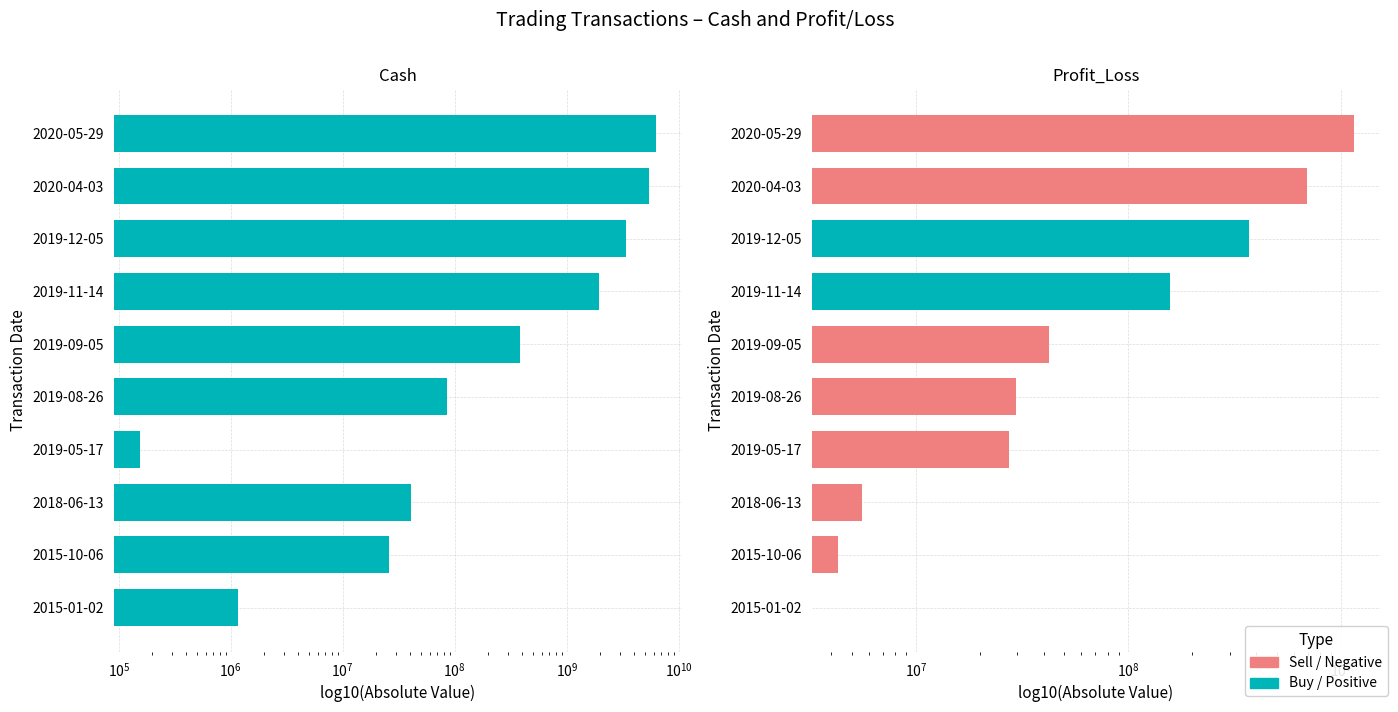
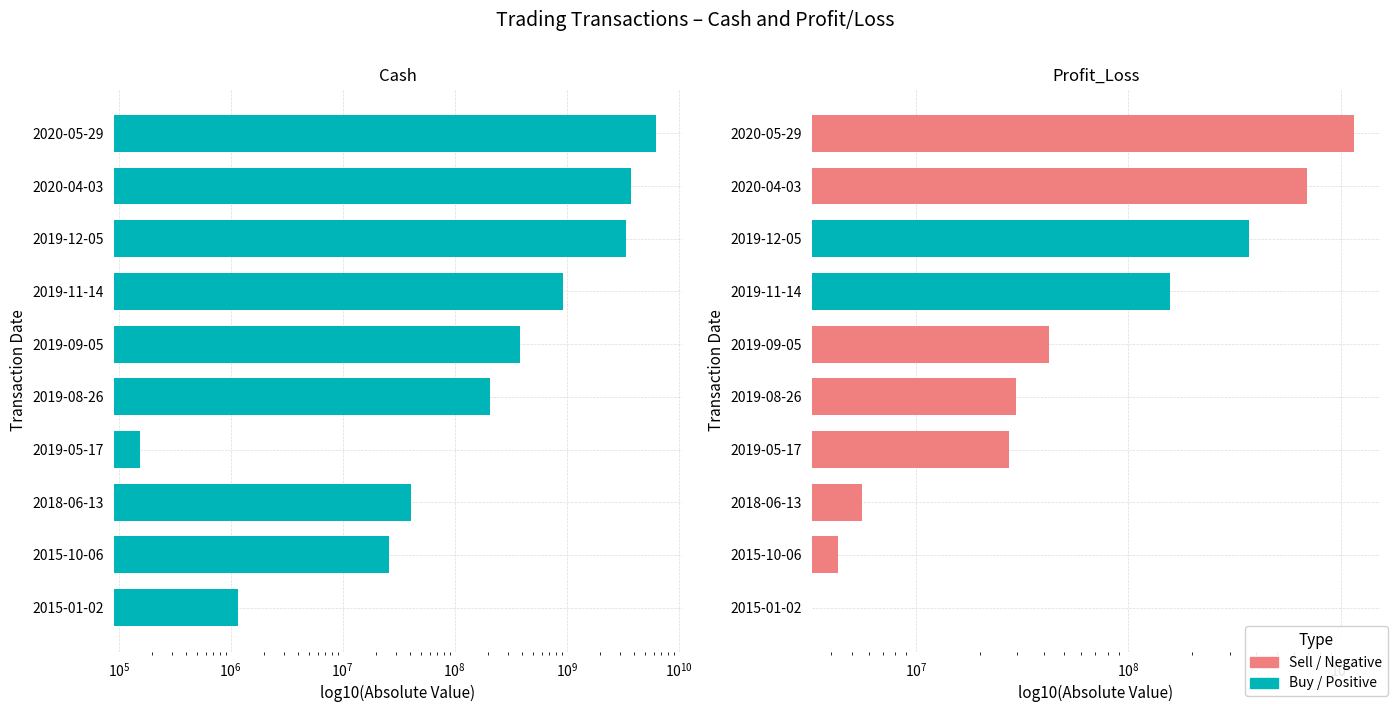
Cash, 2020-04-03: 5000000000 -> 3700000000
Cash, 2019-11-14: 2000000000 -> 900000000
Cash, 2019-08-26: 80000000 -> 210000000
